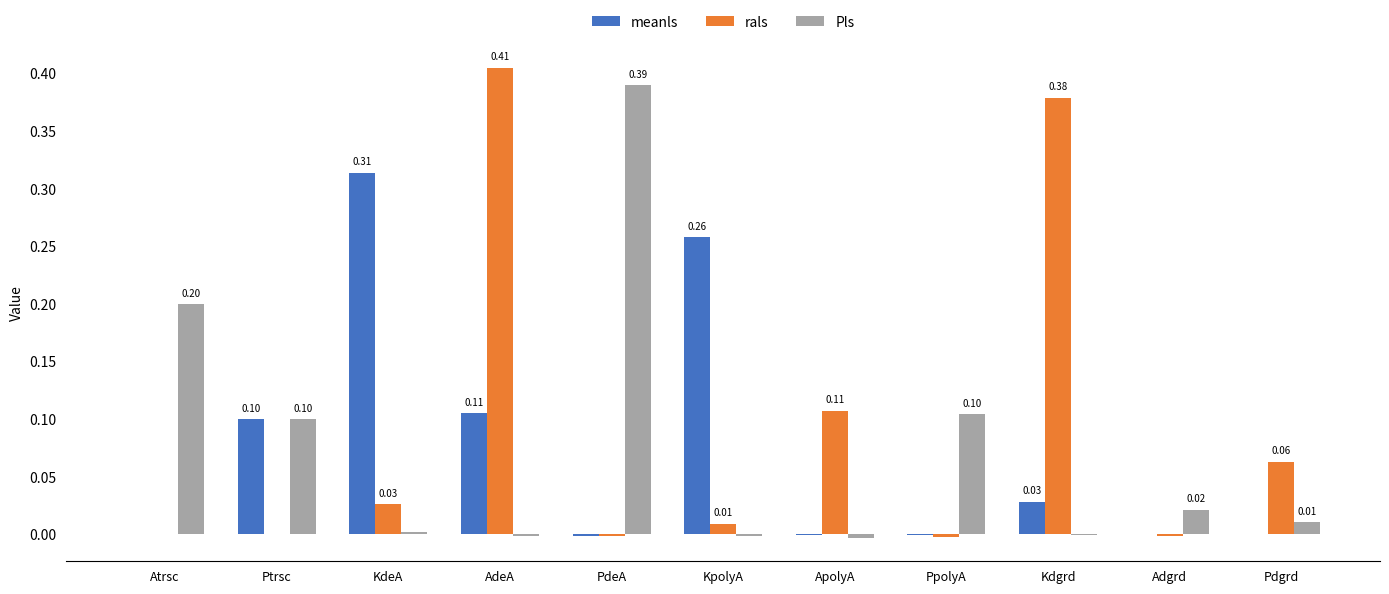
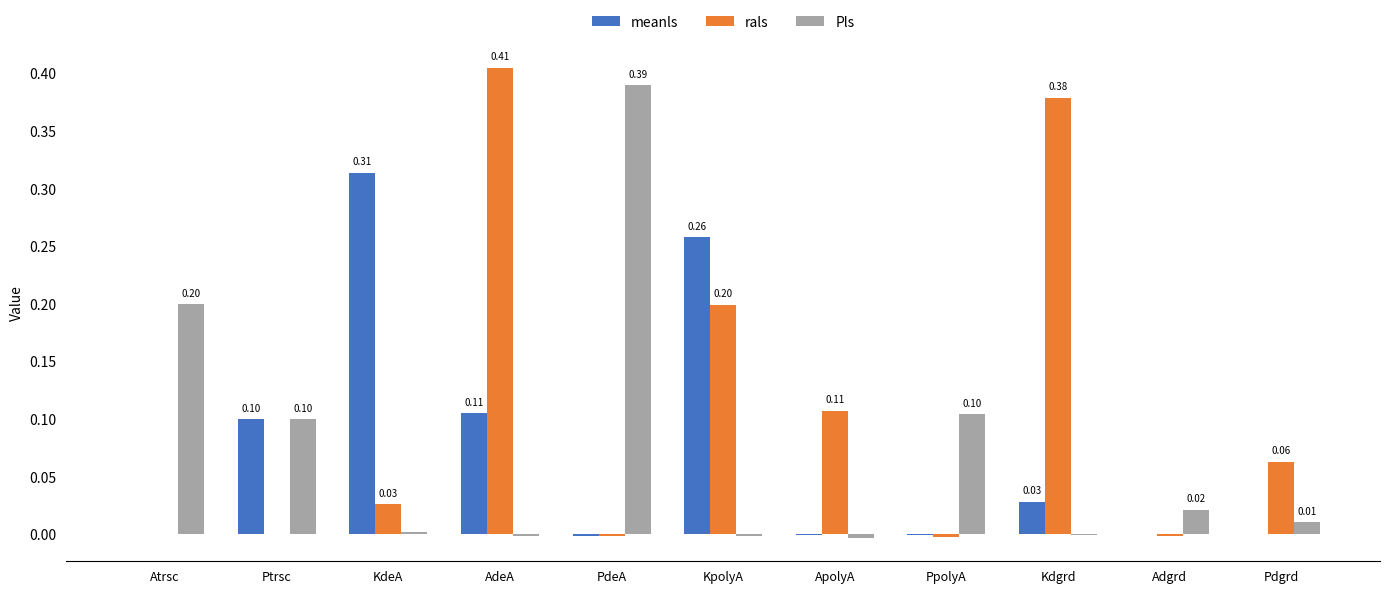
rals, KpolyA: 0.01 -> 0.20
